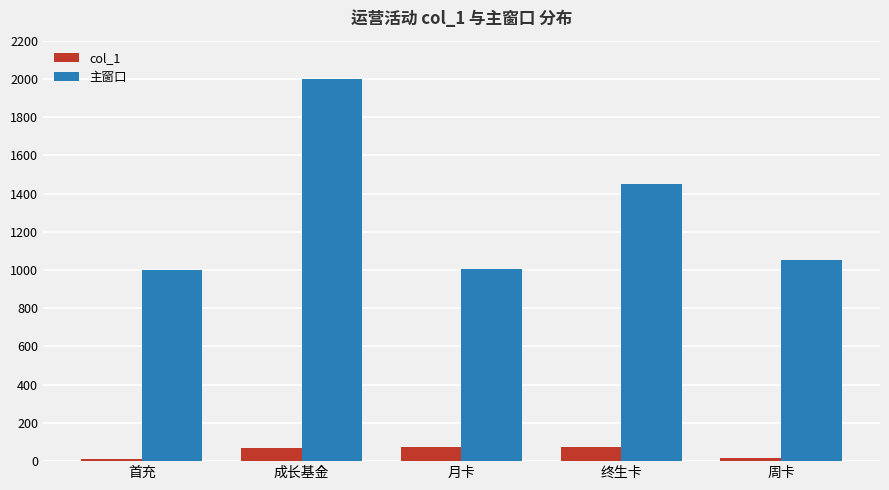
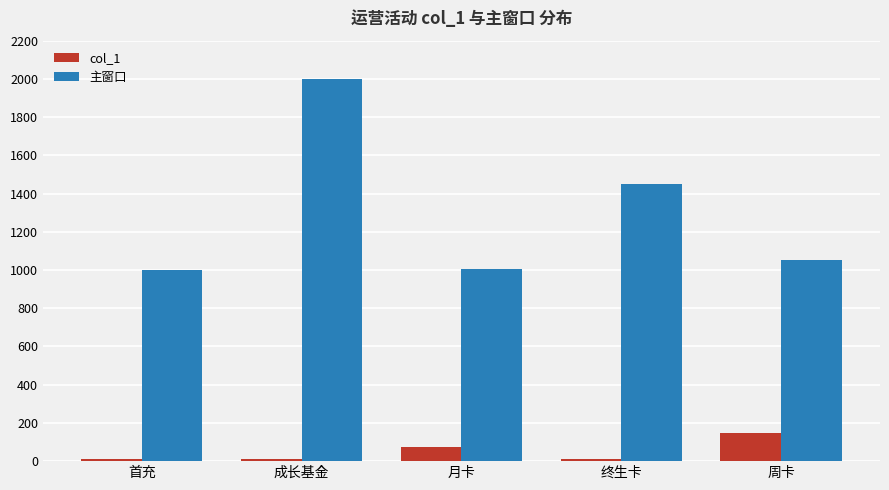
col_1, 成长基金: 70 -> 10
col_1, 终生卡: 70 -> 10
col_1, 周卡: 10 -> 150
